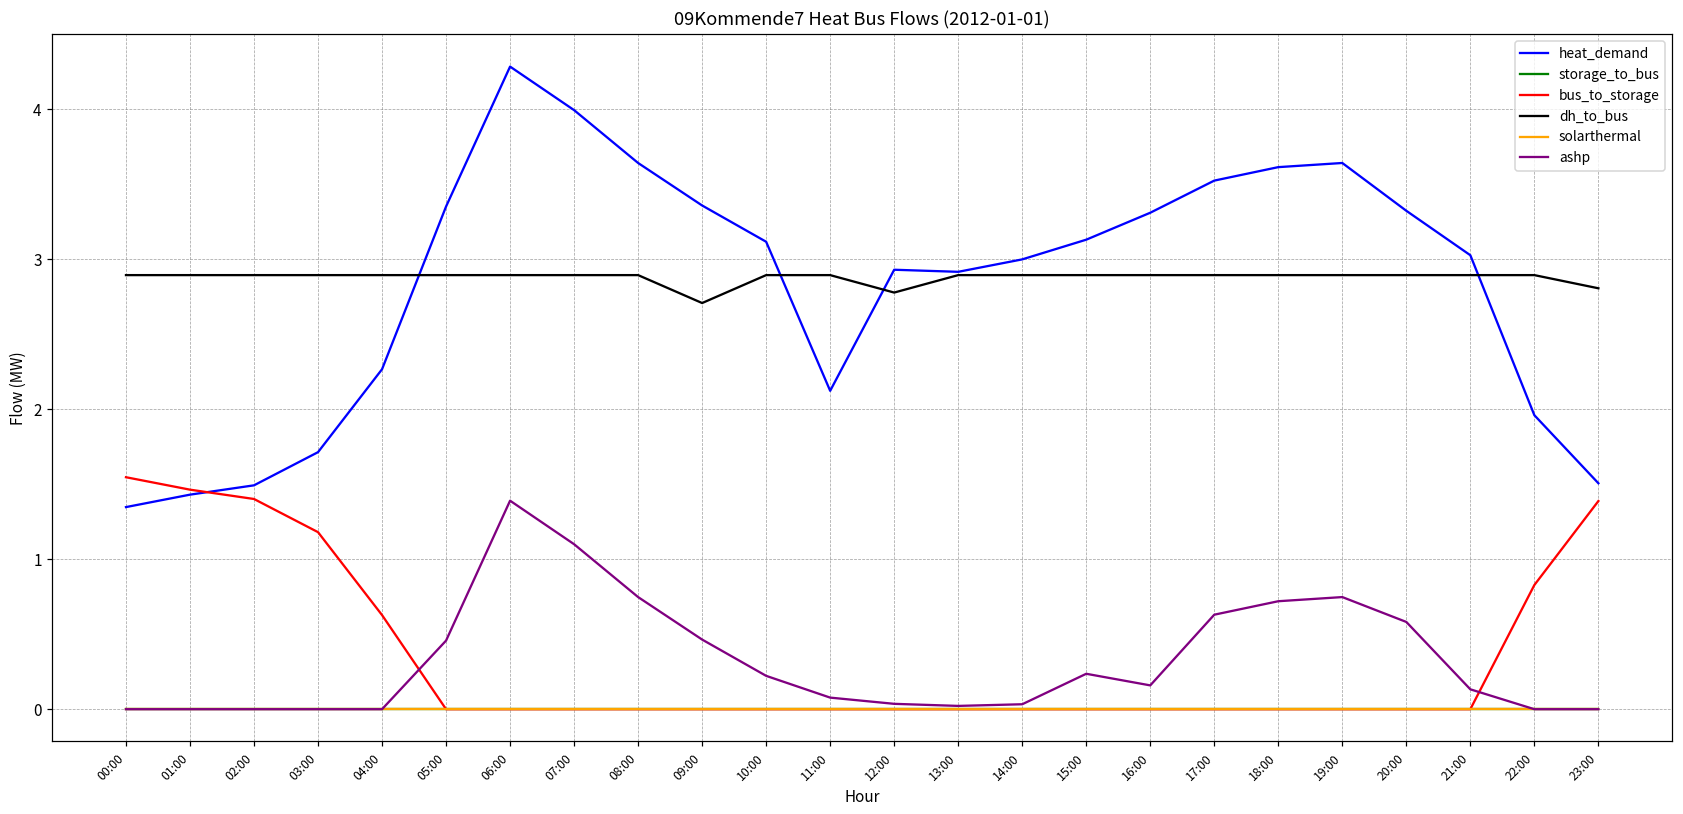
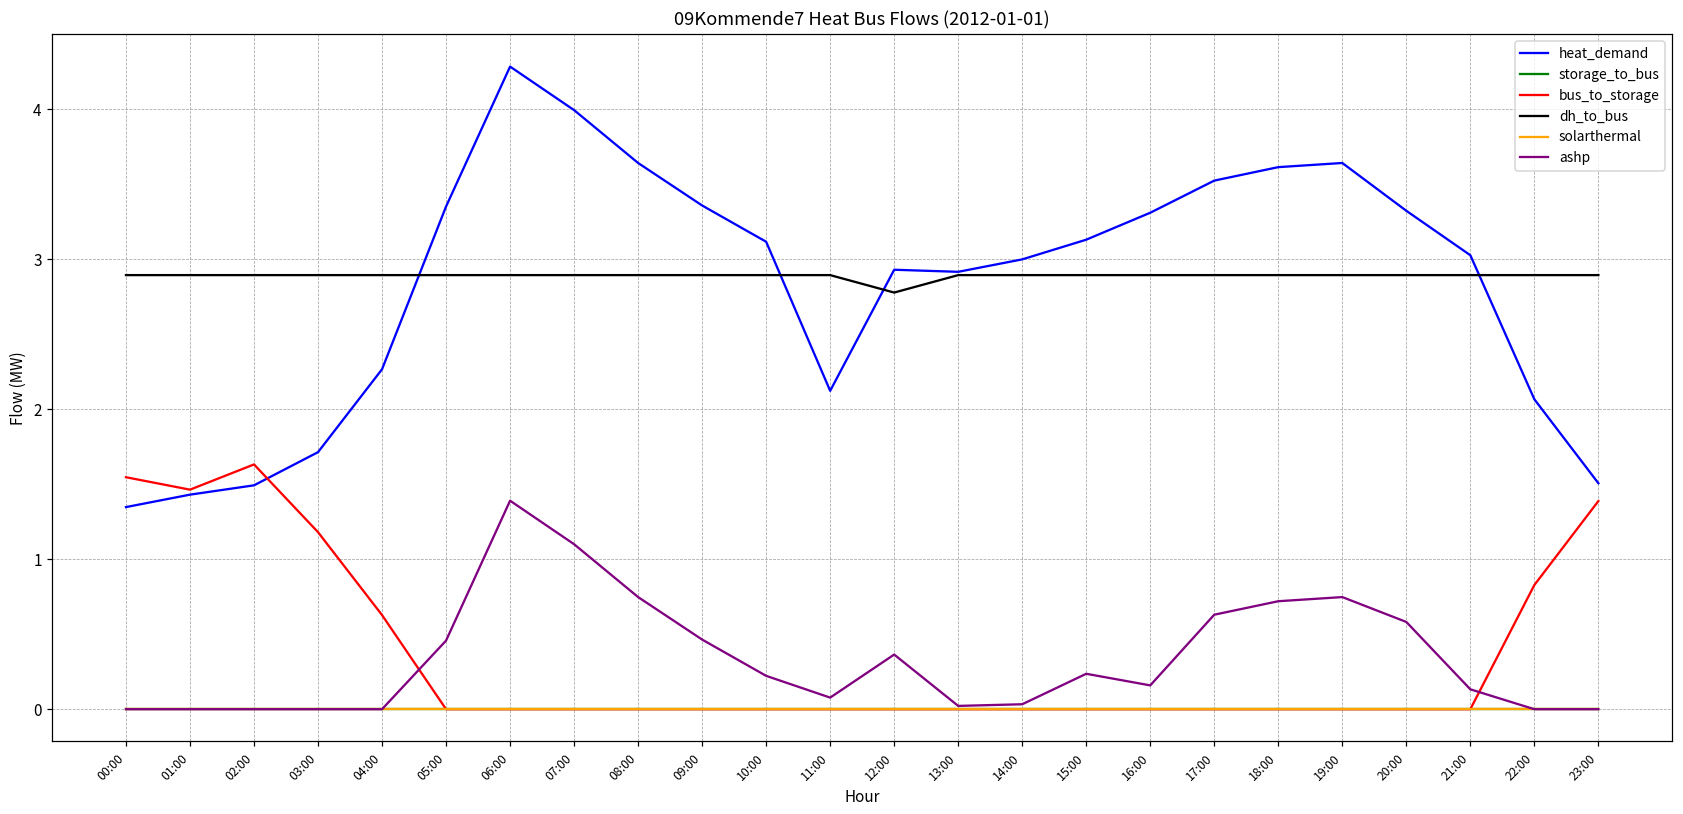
bus_to_storage, 02:00: 1.40 -> 1.63
dh_to_bus, 09:00: 2.71 -> 2.89
ashp, 12:00: 0.04 -> 0.36
heat_demand, 22:00: 1.96 -> 2.07
dh_to_bus, 23:00: 2.81 -> 2.89
